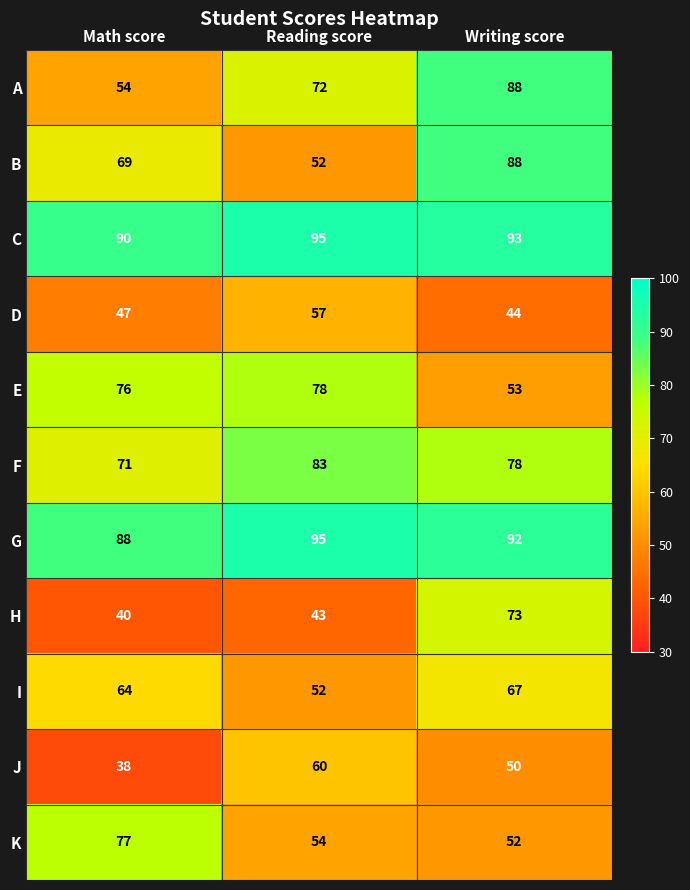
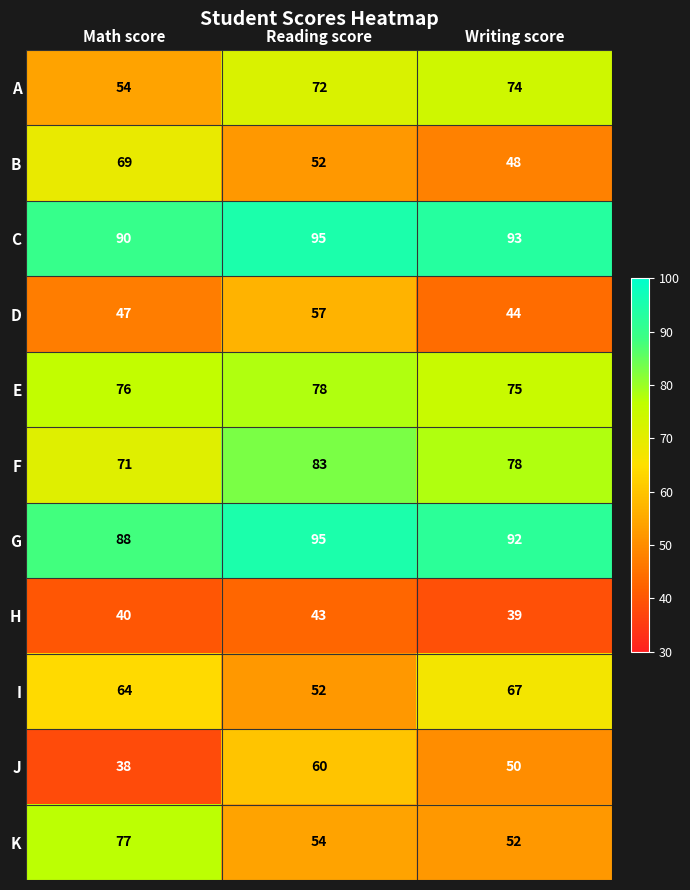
A, Writing score: 88 -> 74
B, Writing score: 88 -> 48
E, Writing score: 53 -> 75
H, Writing score: 73 -> 39
